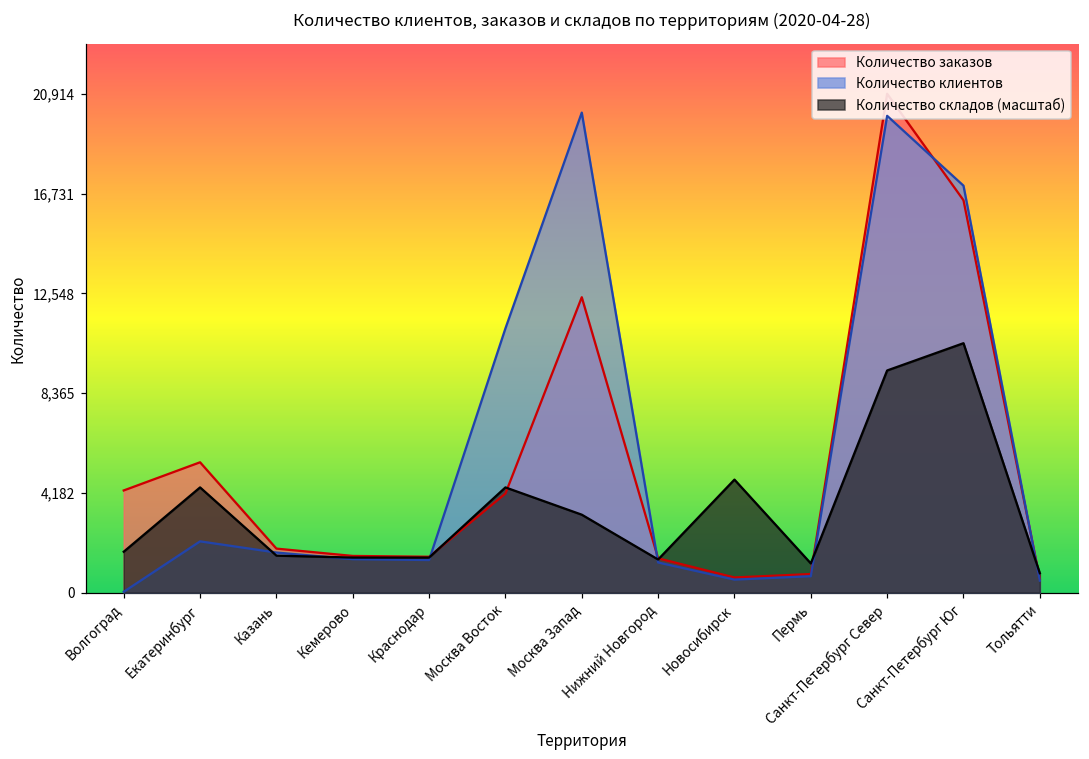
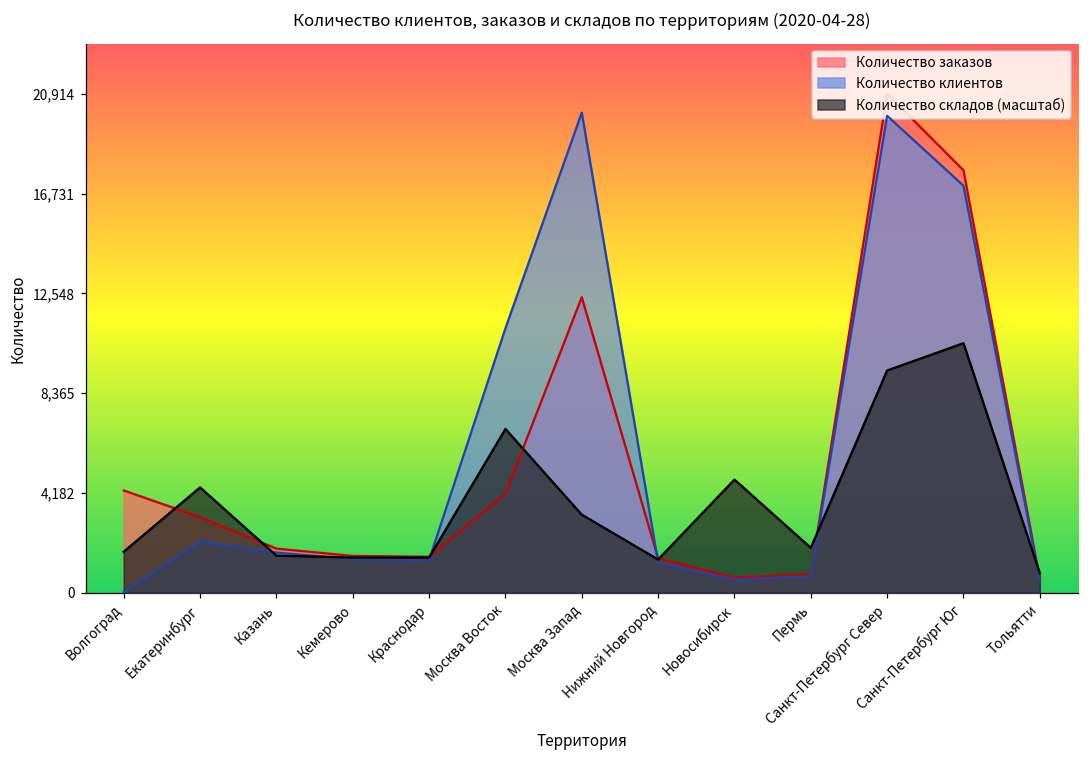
Количество заказов, Екатеринбург: 5,500 -> 3,200
Количество складов (масштаб), Москва Восток: 4,400 -> 6,900
Количество складов (масштаб), Пермь: 1,200 -> 1,900
Количество заказов, Санкт-Петербург Юг: 16,500 -> 17,700
